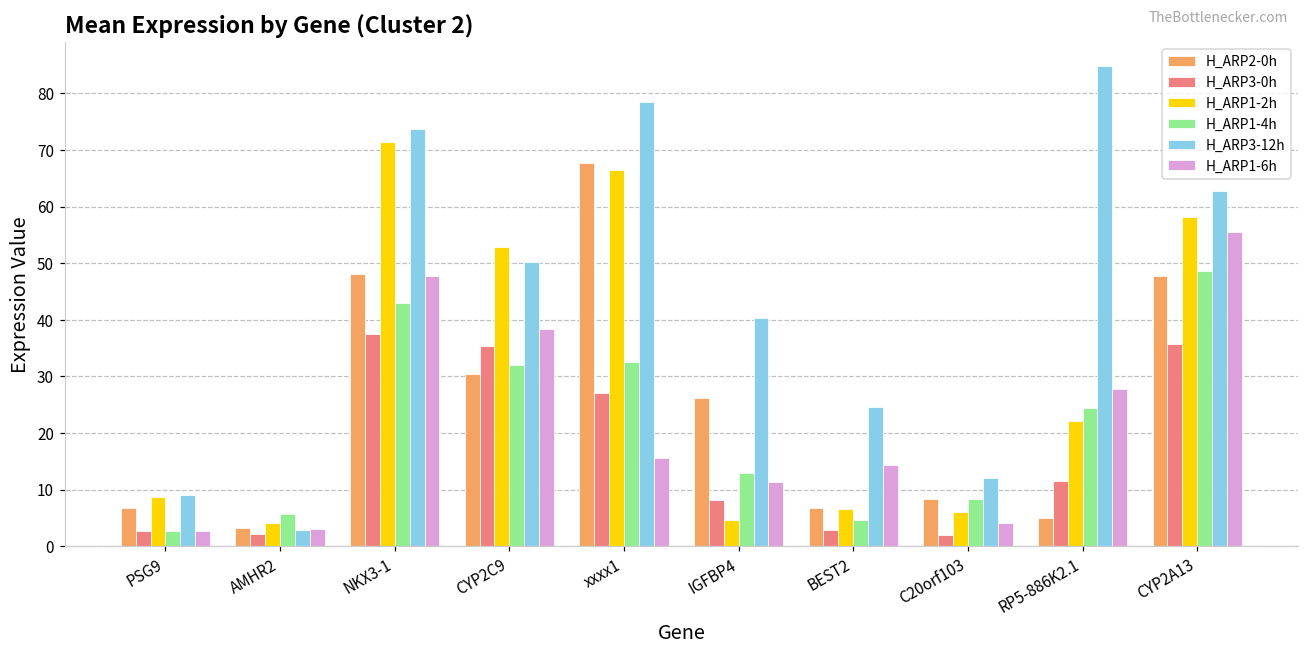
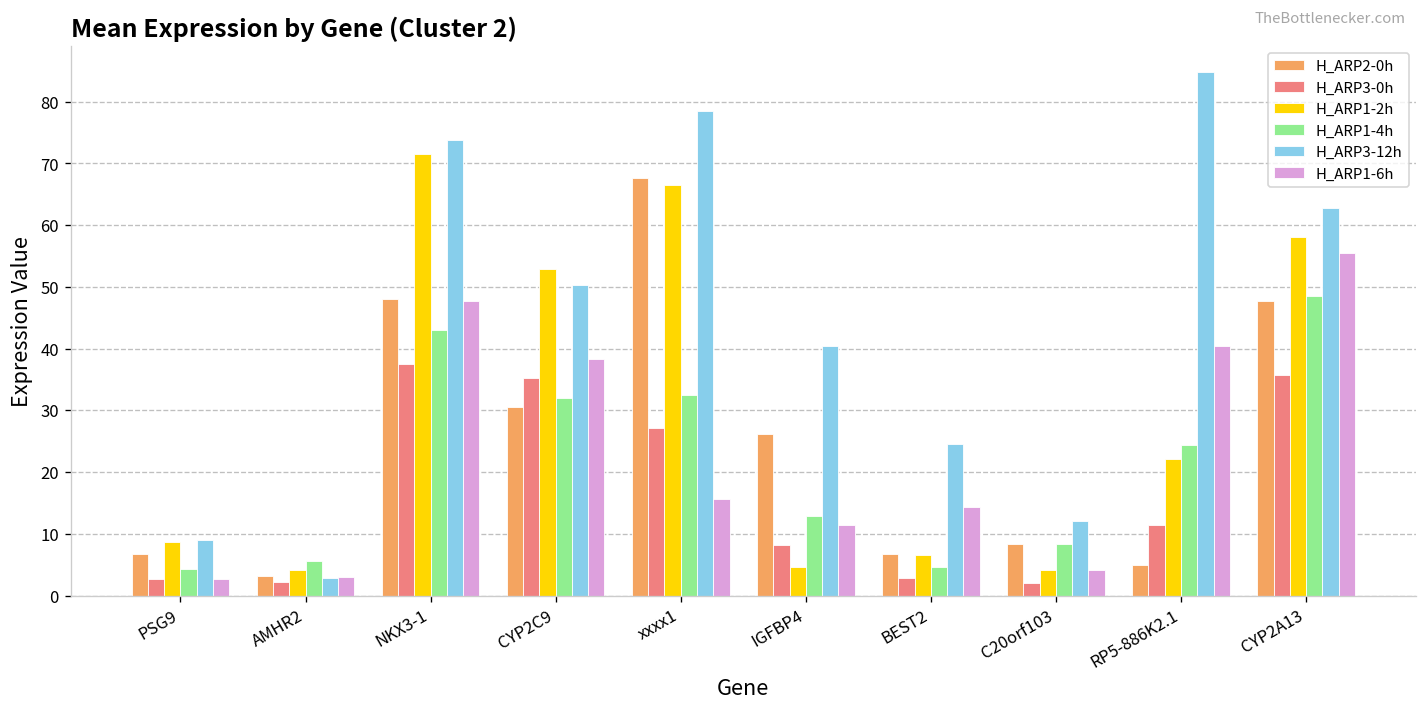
H_ARP1-4h, PSG9: 3 -> 4
H_ARP1-2h, C20orf103: 6 -> 4
H_ARP1-6h, RP5-886K2.1: 28 -> 40
